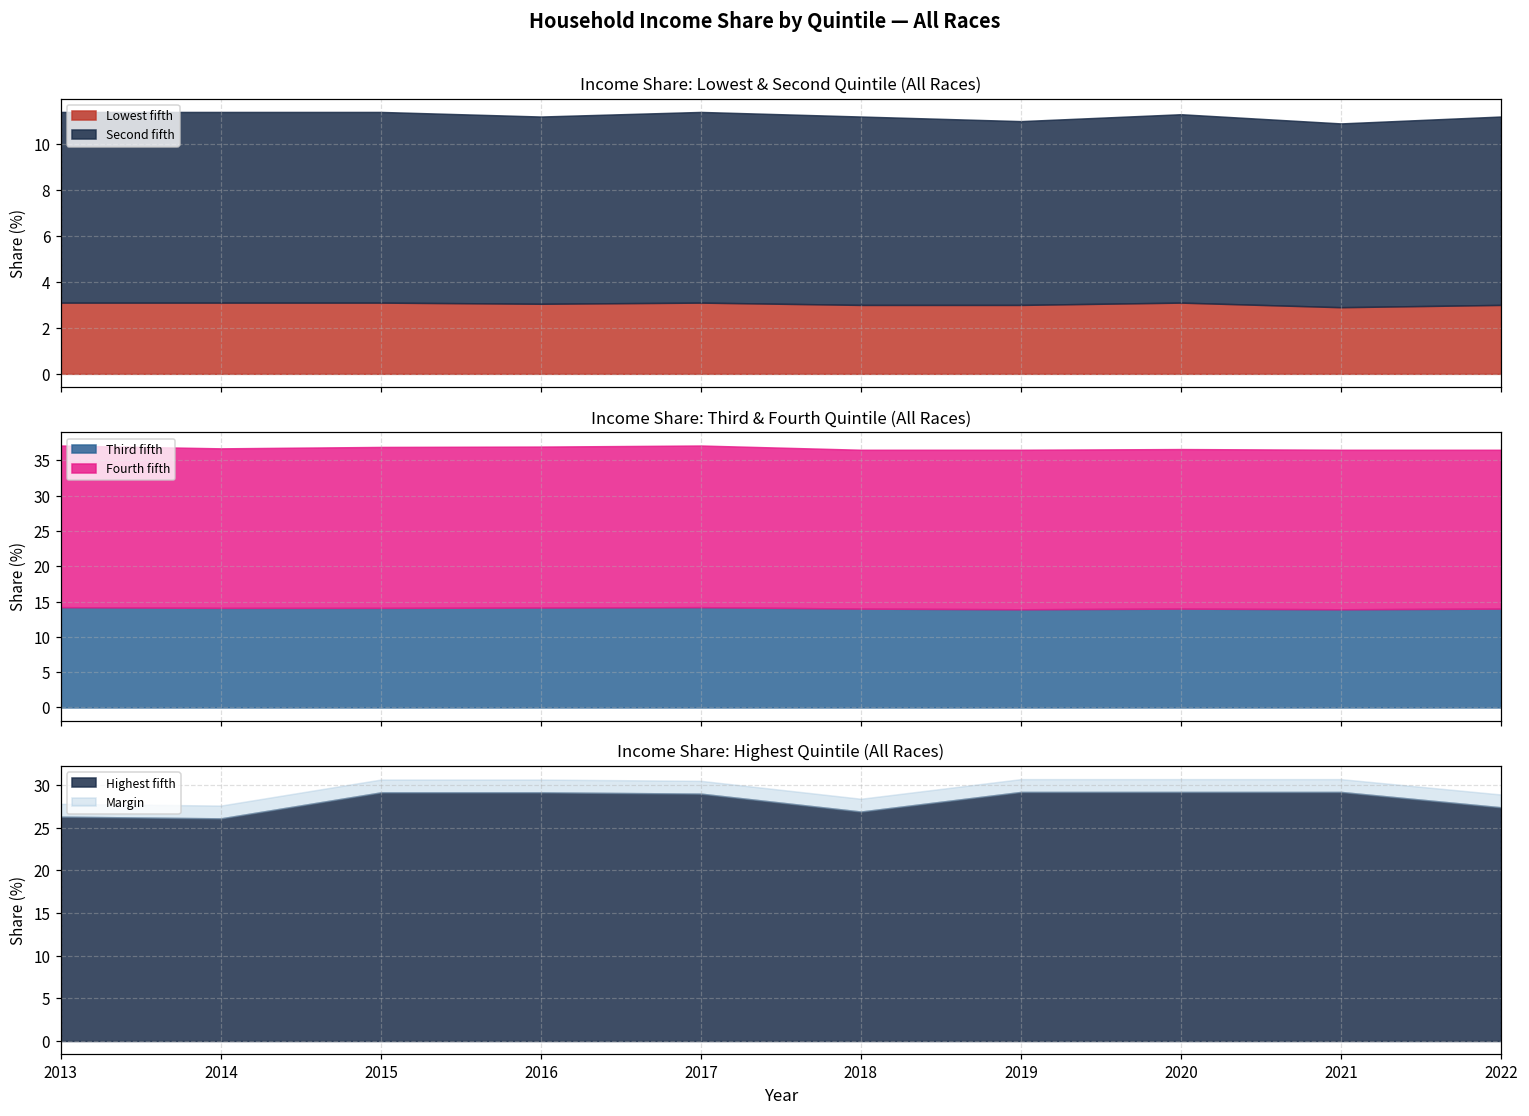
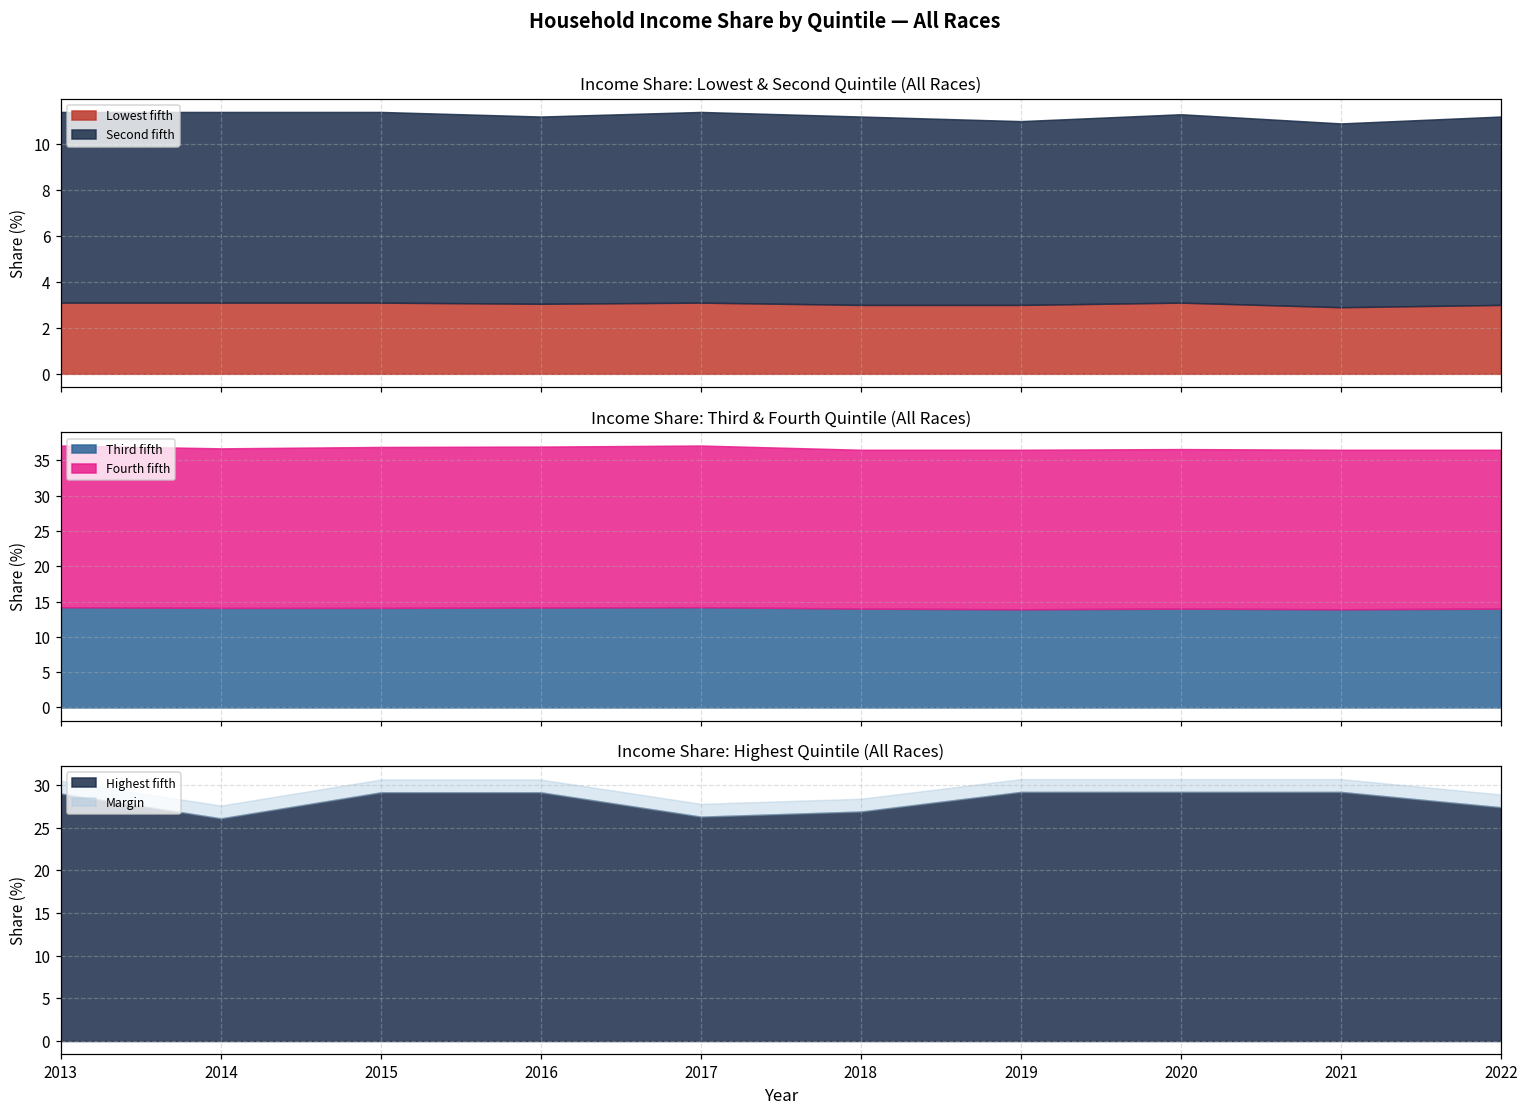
Income Share: Highest Quintile (All Races), Highest fifth, 2013: 26 -> 29
Income Share: Highest Quintile (All Races), Highest fifth, 2017: 29 -> 26
